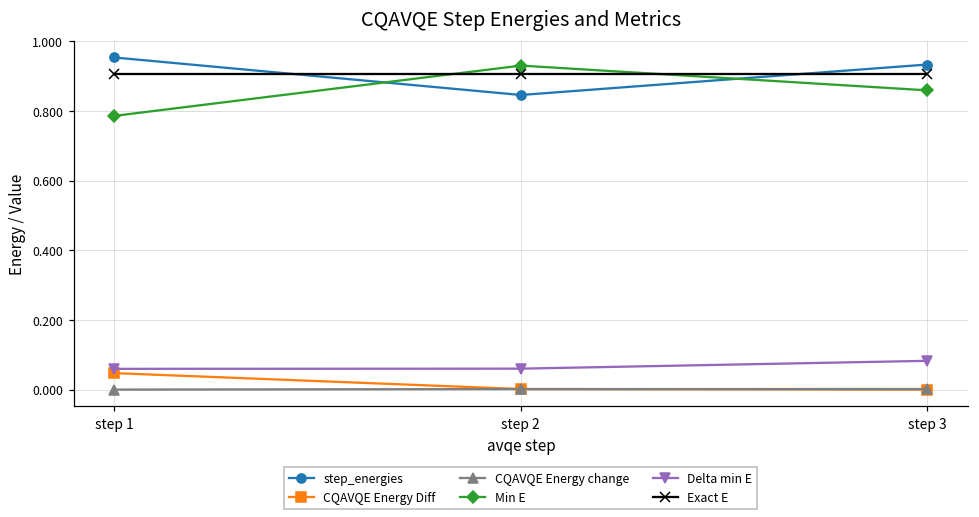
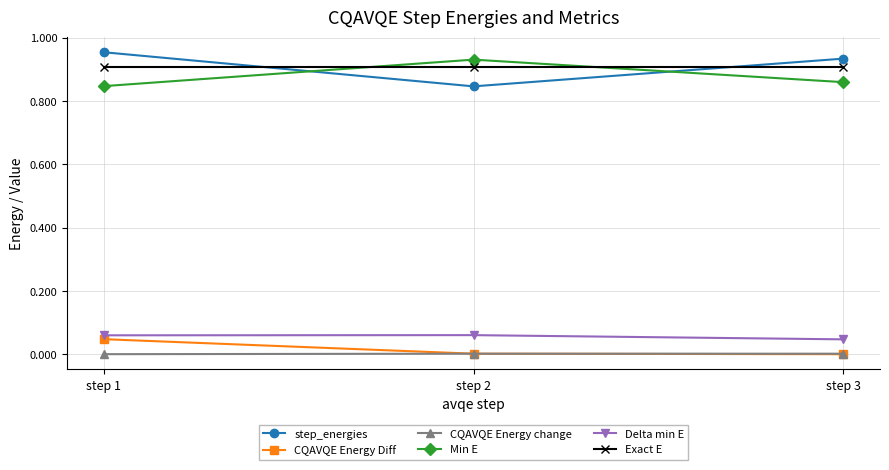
Min E, step 1: 0.79 -> 0.85
Delta min E, step 3: 0.08 -> 0.05
